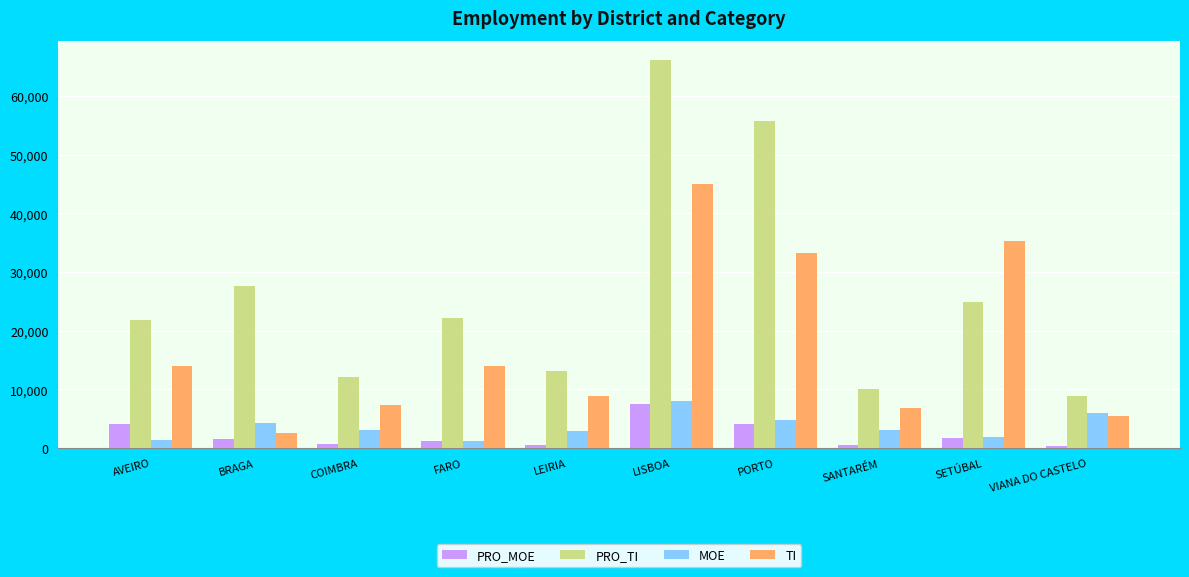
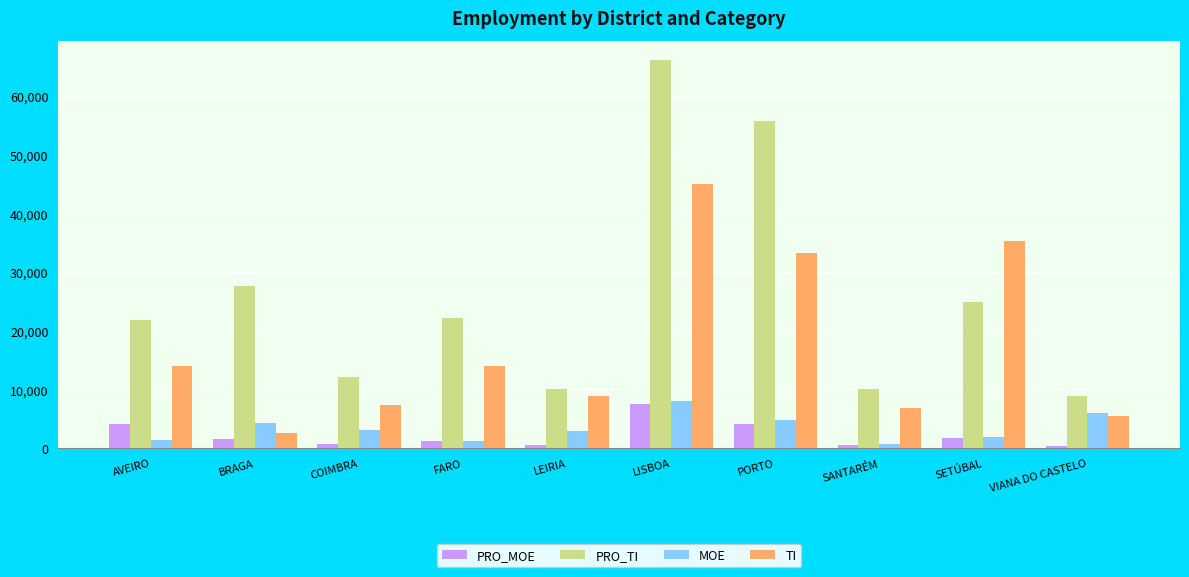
PRO_TI, LEIRIA: 13,000 -> 10,000
MOE, SANTARÉM: 3,000 -> 1,000
